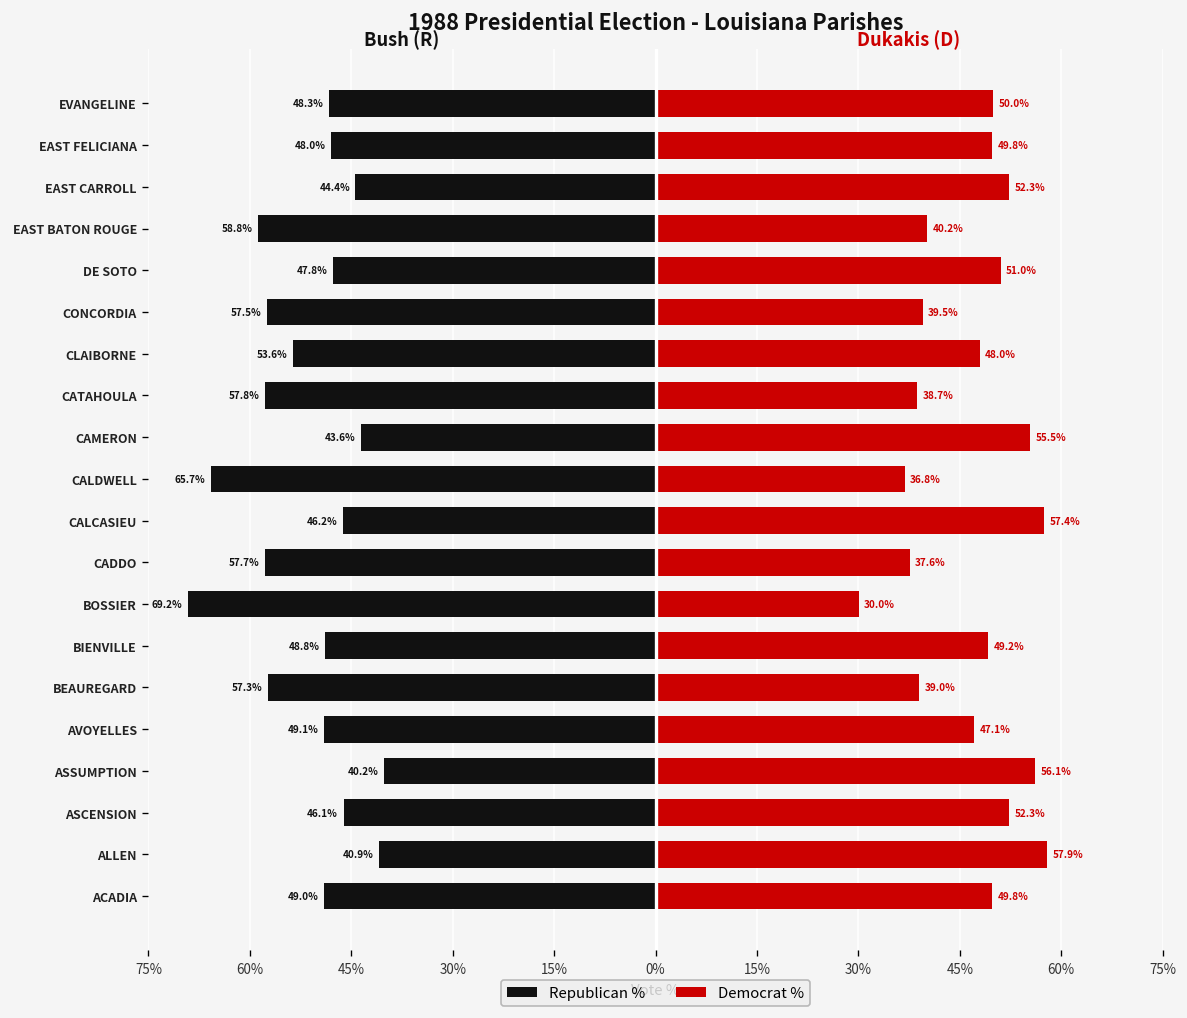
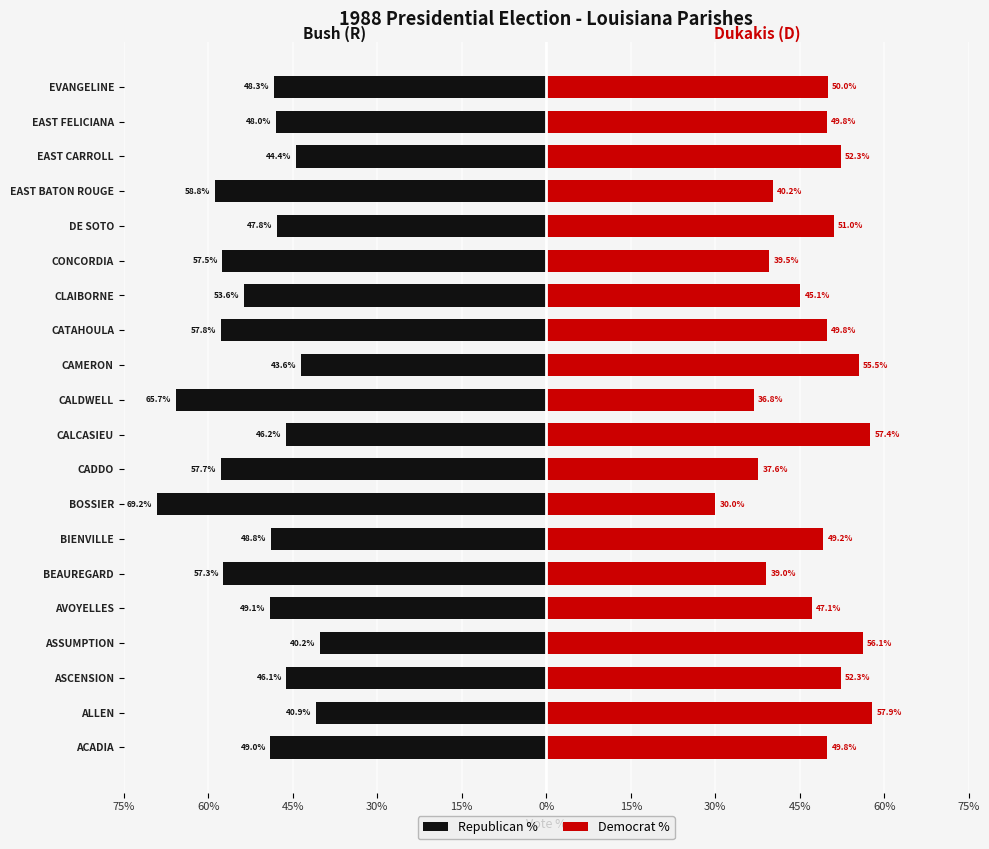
Democrat %, CLAIBORNE: 48.0% -> 45.1%
Democrat %, CATAHOULA: 38.7% -> 49.8%
